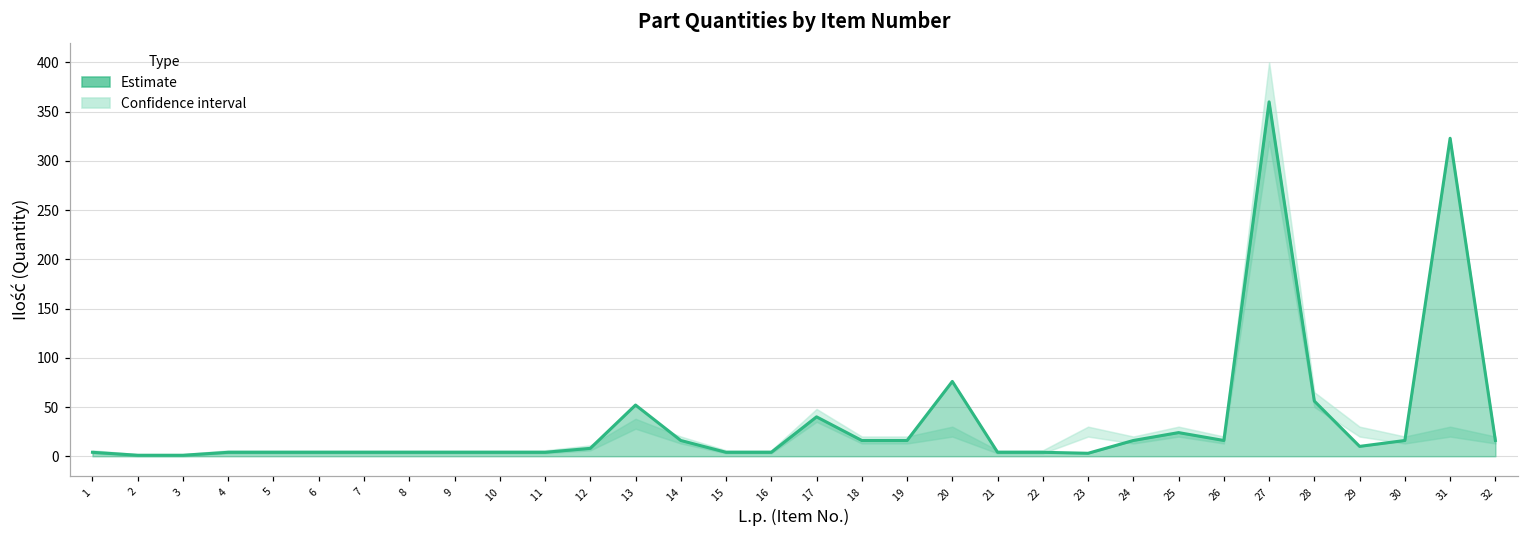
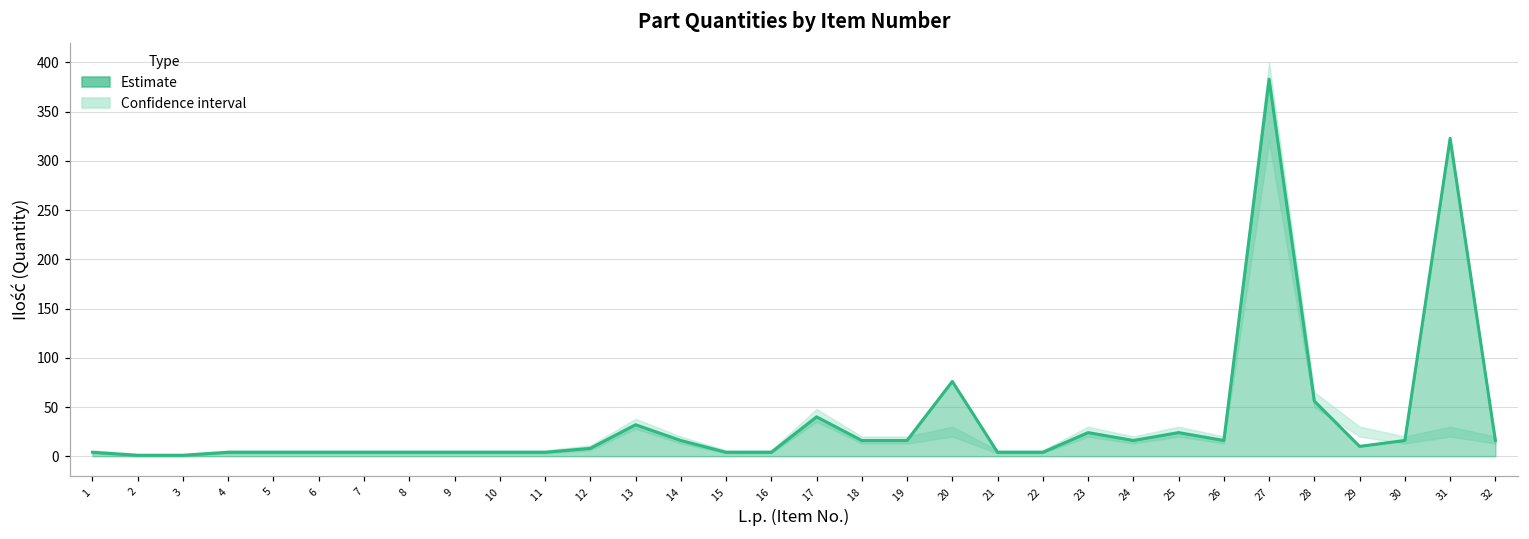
Estimate, 13: 50 -> 30
Estimate, 23: 0 -> 20
Estimate, 27: 360 -> 380
